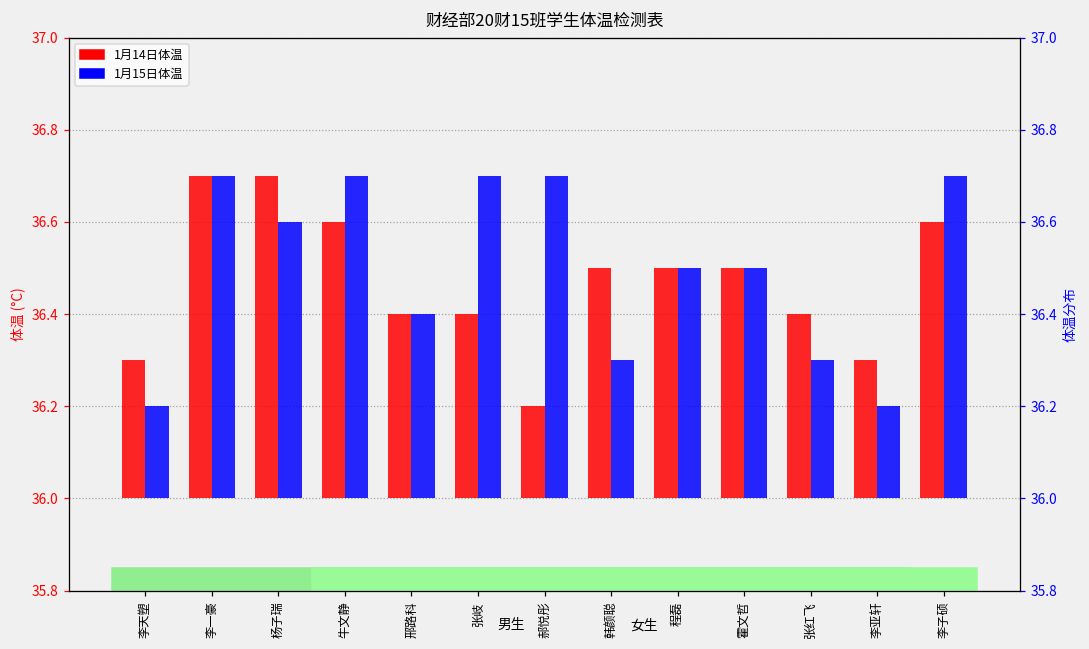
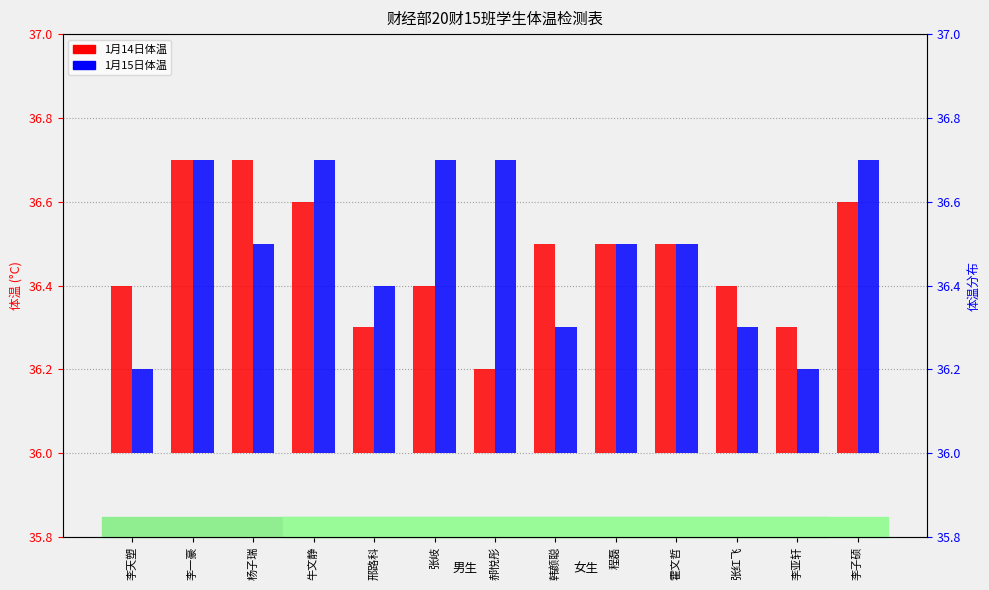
1月14日体温, 李天塑: 36.3 -> 36.4
1月15日体温, 杨子瑞: 36.6 -> 36.5
1月14日体温, 邢路科: 36.4 -> 36.3
